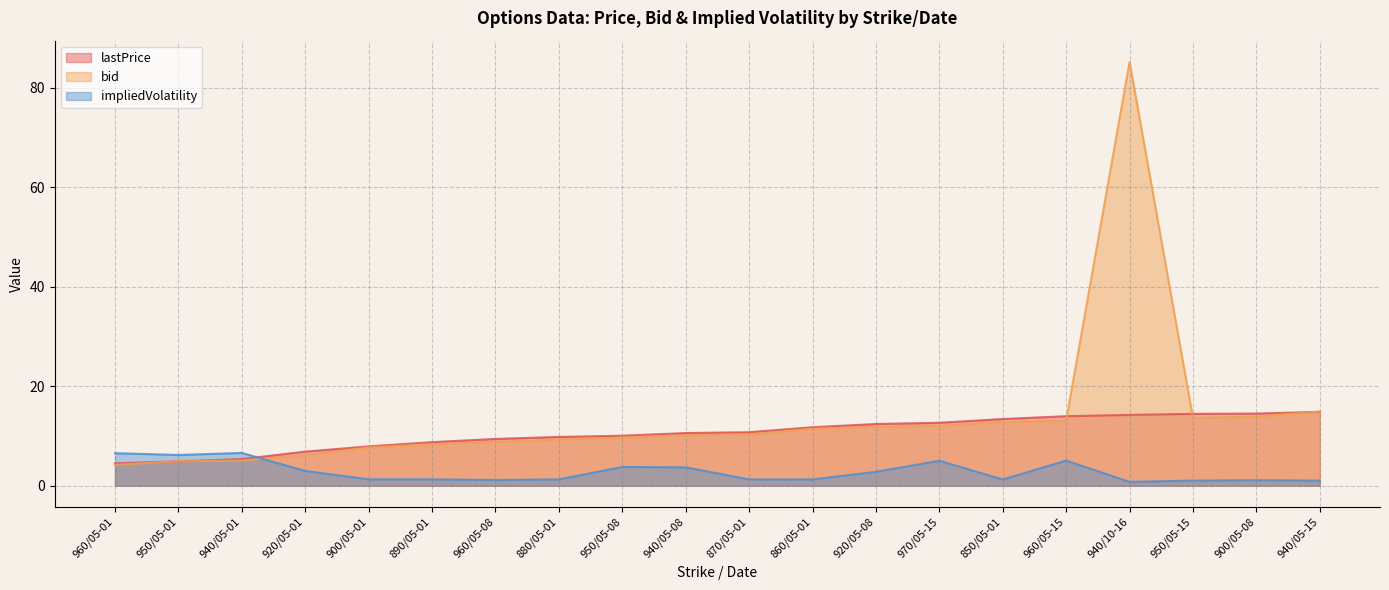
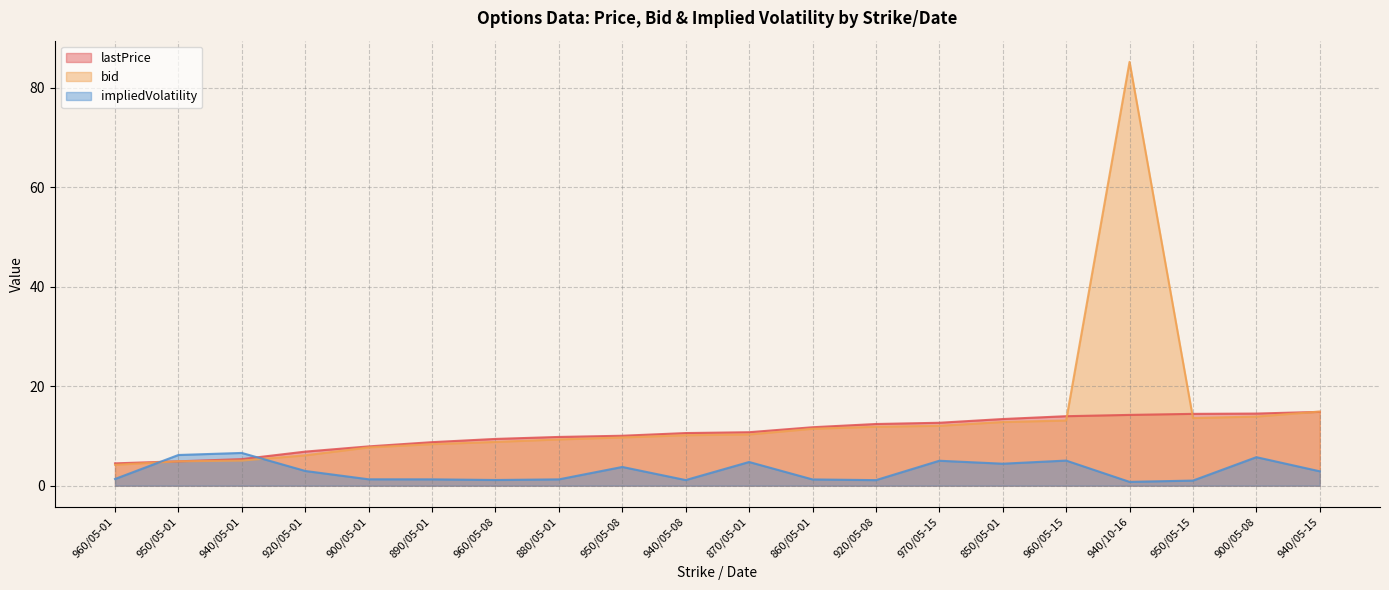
impliedVolatility, 960/05-01: 7 -> 1
impliedVolatility, 940/05-08: 4 -> 1
impliedVolatility, 870/05-01: 1 -> 5
impliedVolatility, 920/05-08: 3 -> 1
impliedVolatility, 850/05-01: 1 -> 4
impliedVolatility, 900/05-08: 1 -> 6
impliedVolatility, 940/05-15: 1 -> 3
